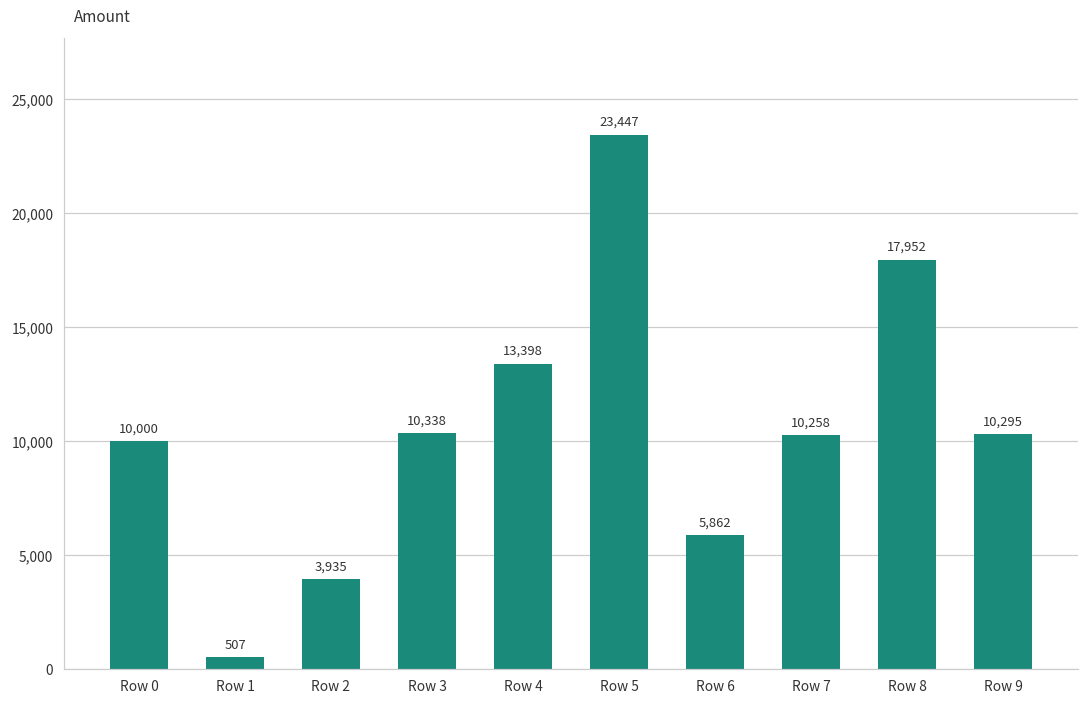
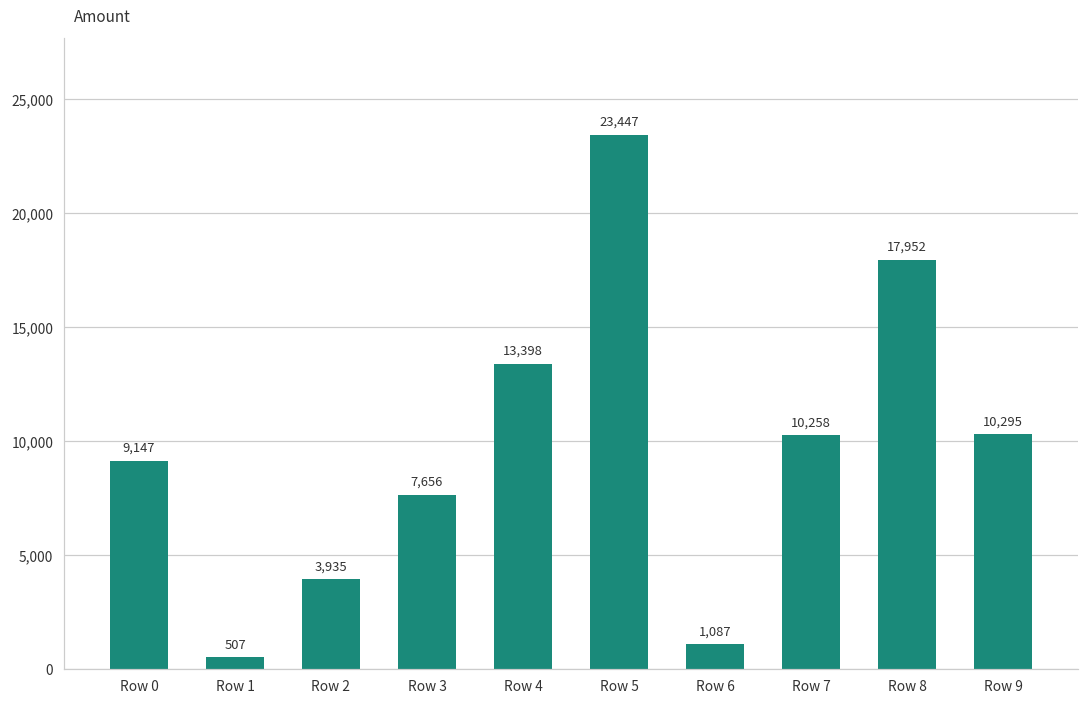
Row 0: 10,000 -> 9,147
Row 3: 10,338 -> 7,656
Row 6: 5,862 -> 1,087
